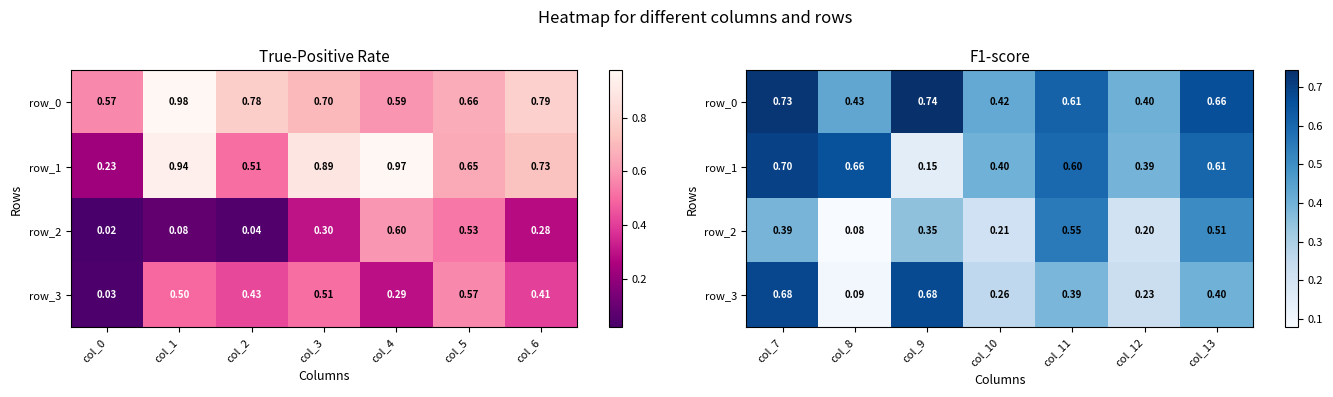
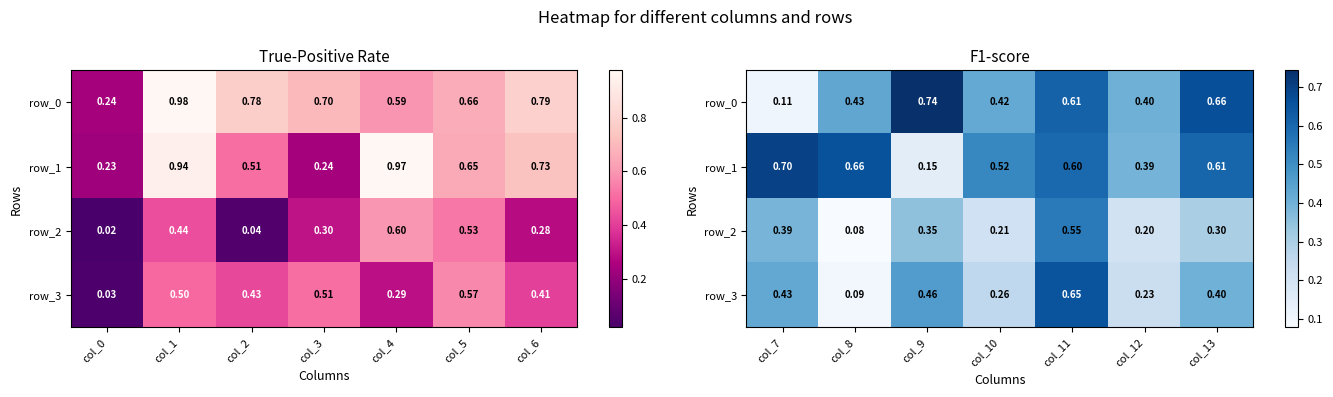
True-Positive Rate, row_0, col_0: 0.57 -> 0.24
True-Positive Rate, row_1, col_3: 0.89 -> 0.24
True-Positive Rate, row_2, col_1: 0.08 -> 0.44
F1-score, row_0, col_7: 0.73 -> 0.11
F1-score, row_1, col_10: 0.40 -> 0.52
F1-score, row_2, col_13: 0.51 -> 0.30
F1-score, row_3, col_7: 0.68 -> 0.43
F1-score, row_3, col_9: 0.68 -> 0.46
F1-score, row_3, col_11: 0.39 -> 0.65
